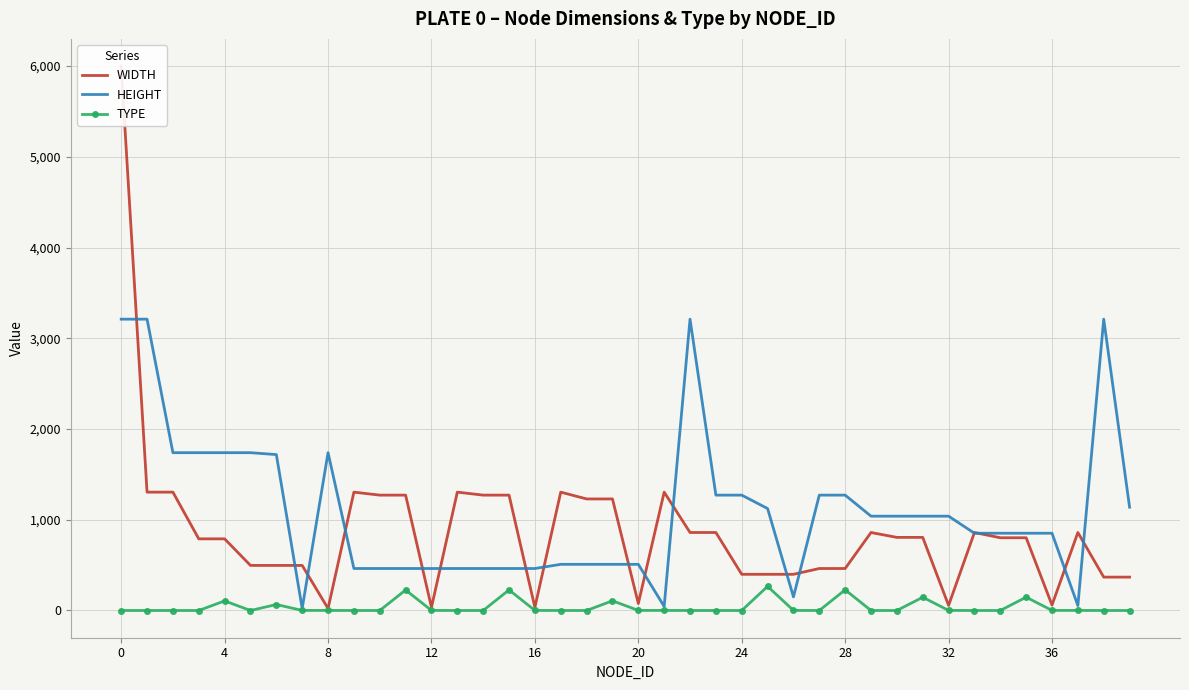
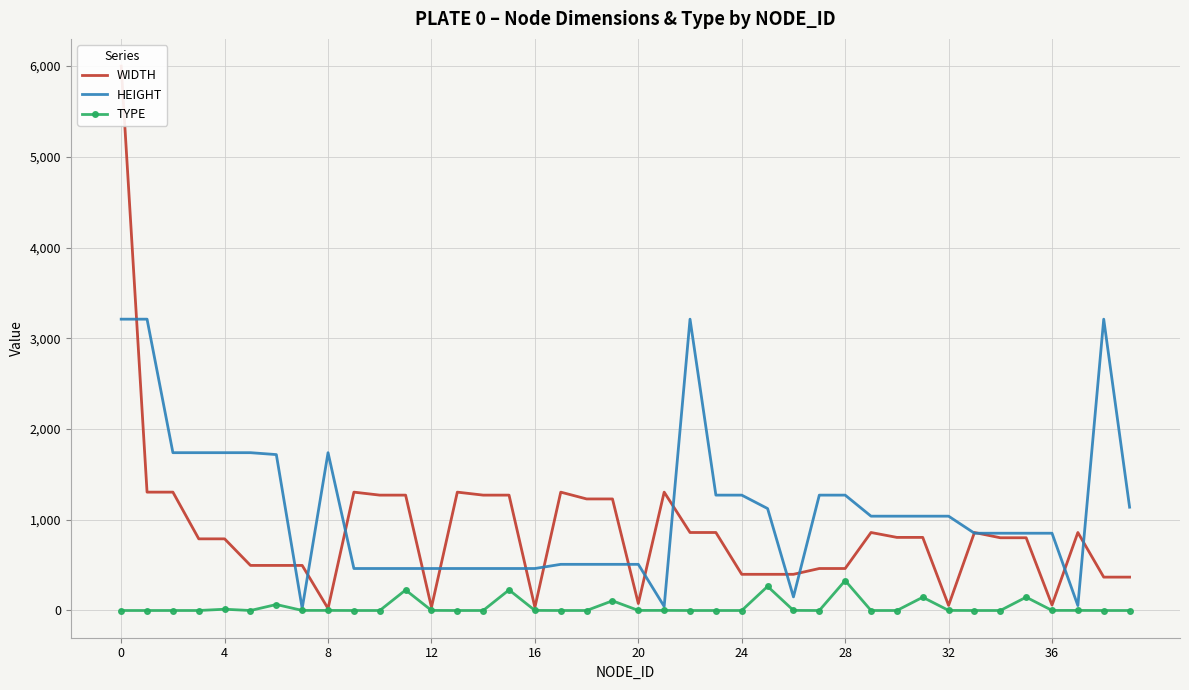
TYPE, 4: 100 -> 0
TYPE, 28: 200 -> 300
